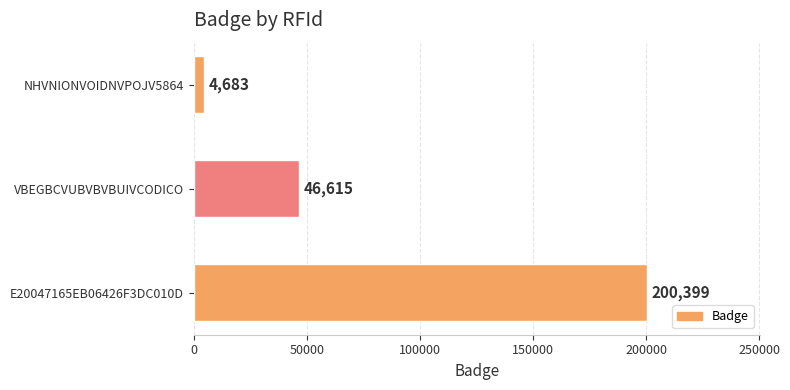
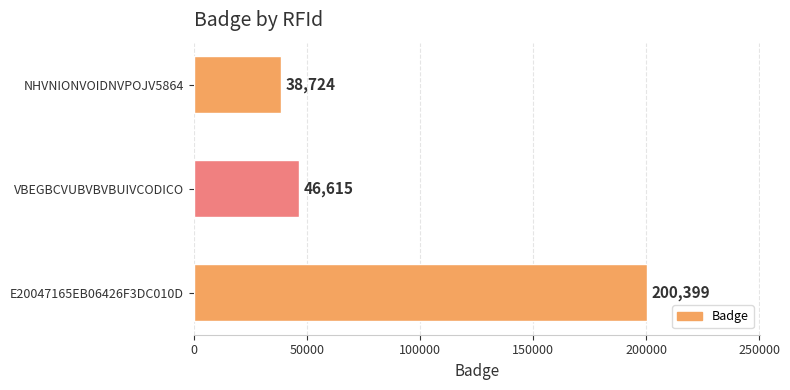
NHVNIONVOIDNVPOJV5864: 4,683 -> 38,724
